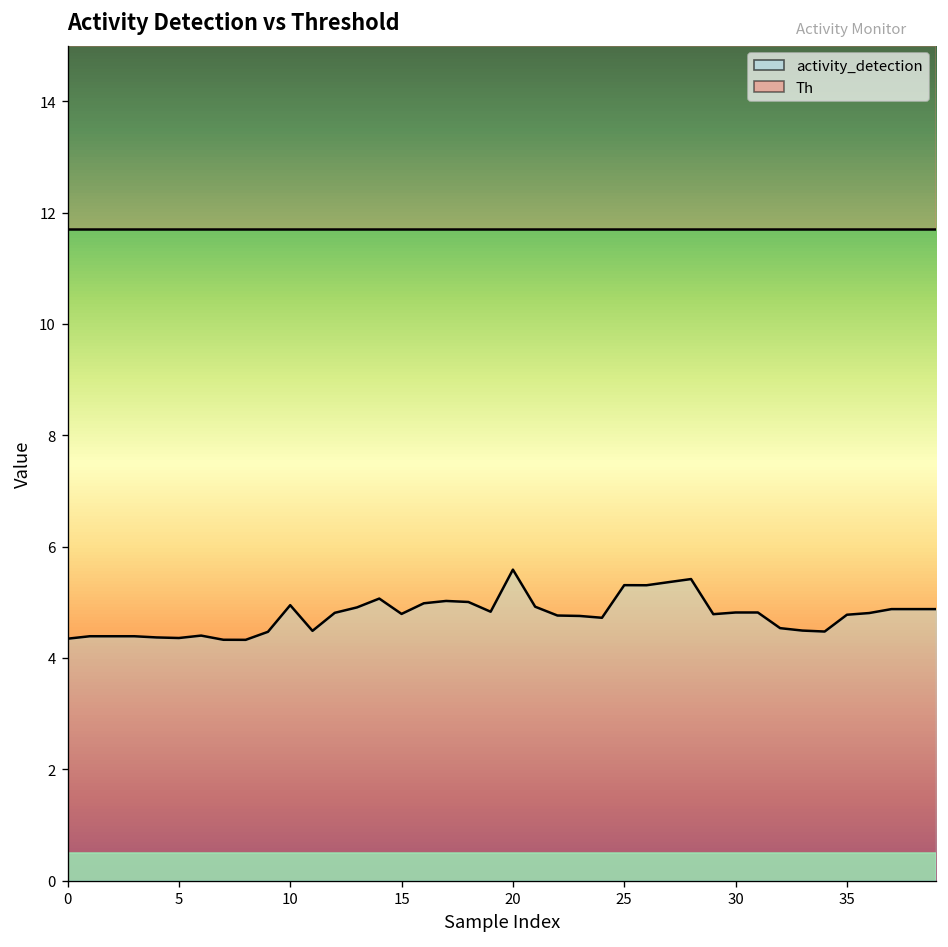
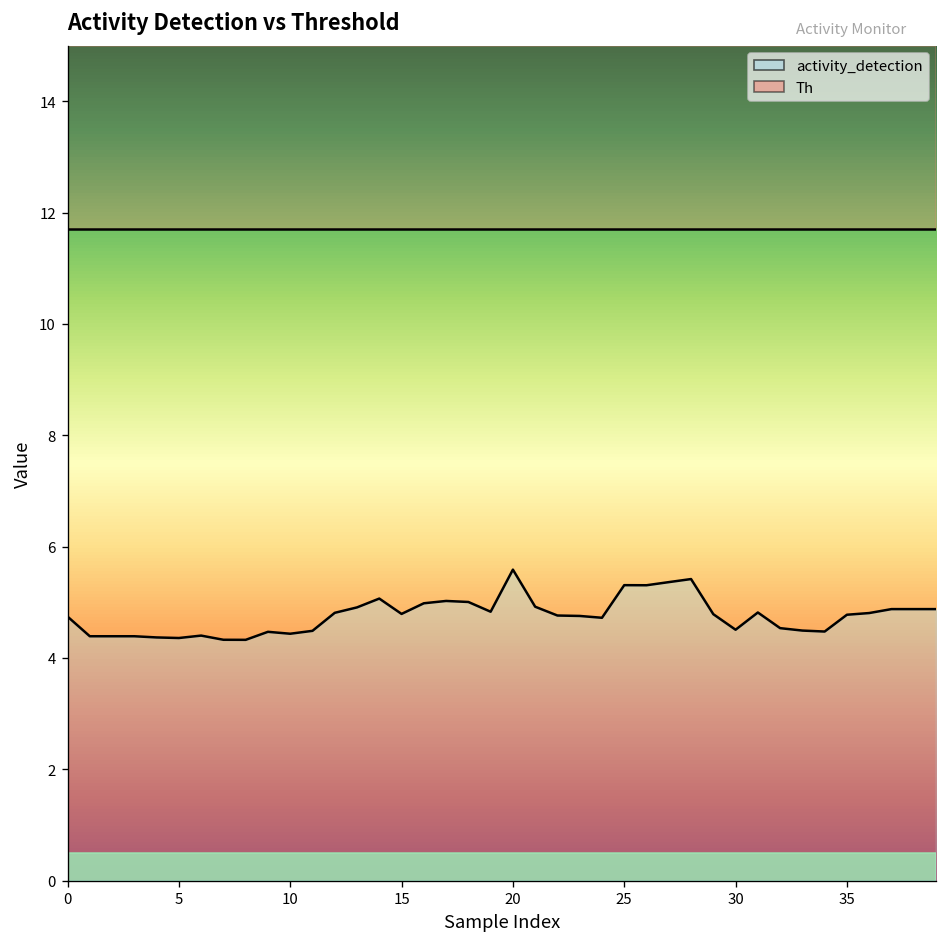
activity_detection, 0: 4.3 -> 4.7
activity_detection, 10: 4.9 -> 4.4
activity_detection, 30: 4.8 -> 4.5
